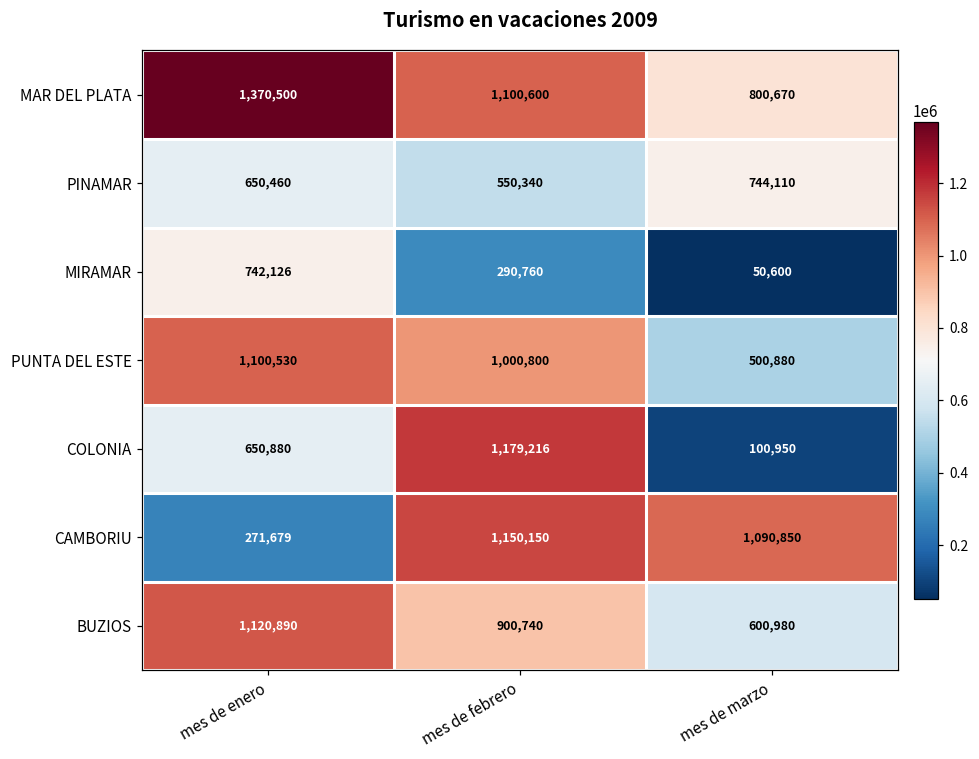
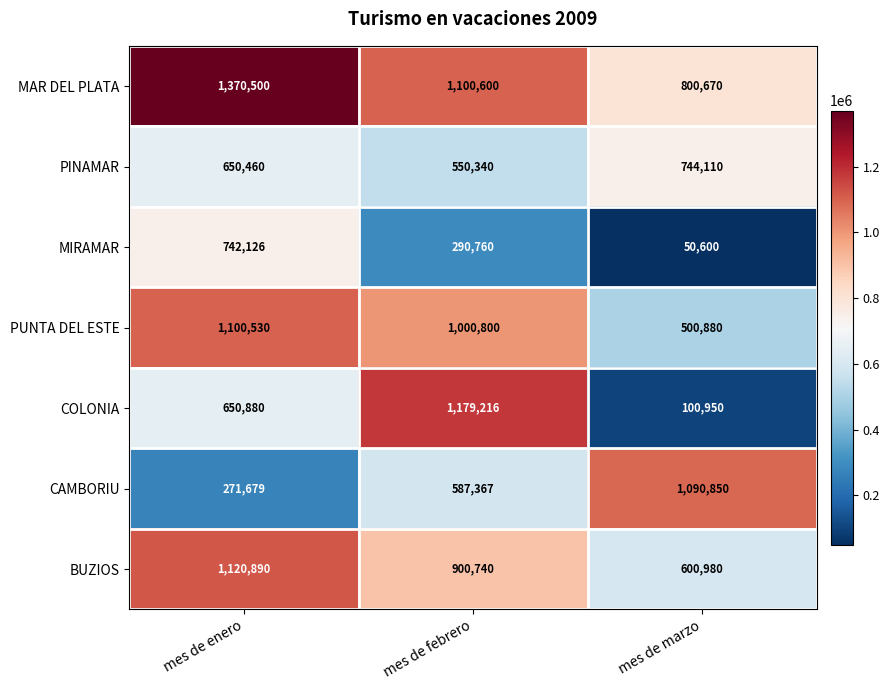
CAMBORIU, mes de febrero: 1,150,150 -> 587,367
